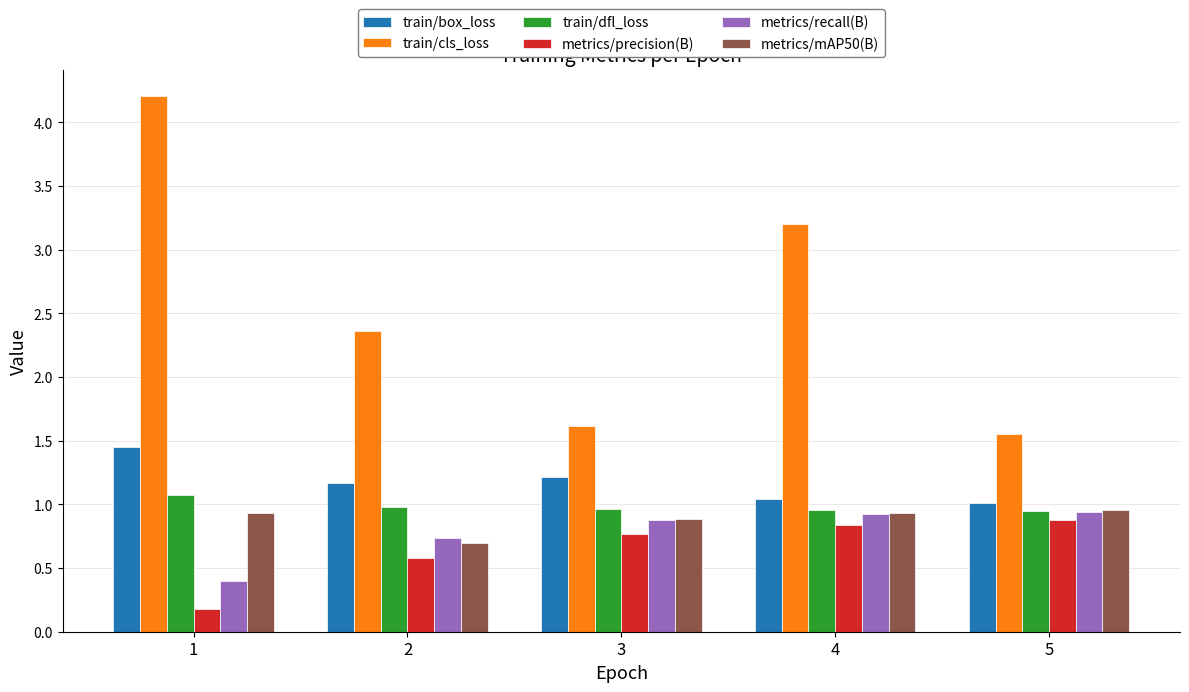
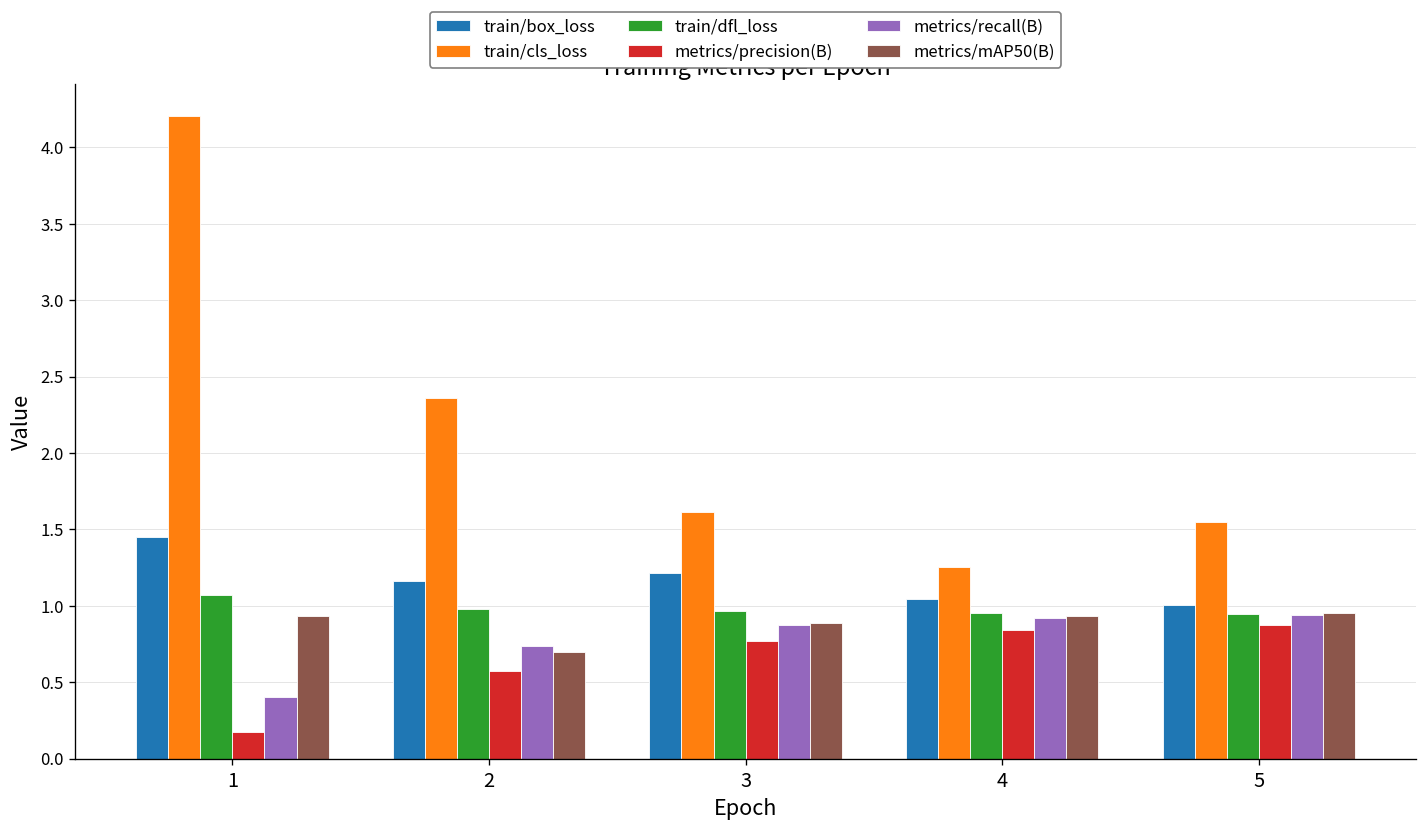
train/cls_loss, 4: 3.20 -> 1.25
